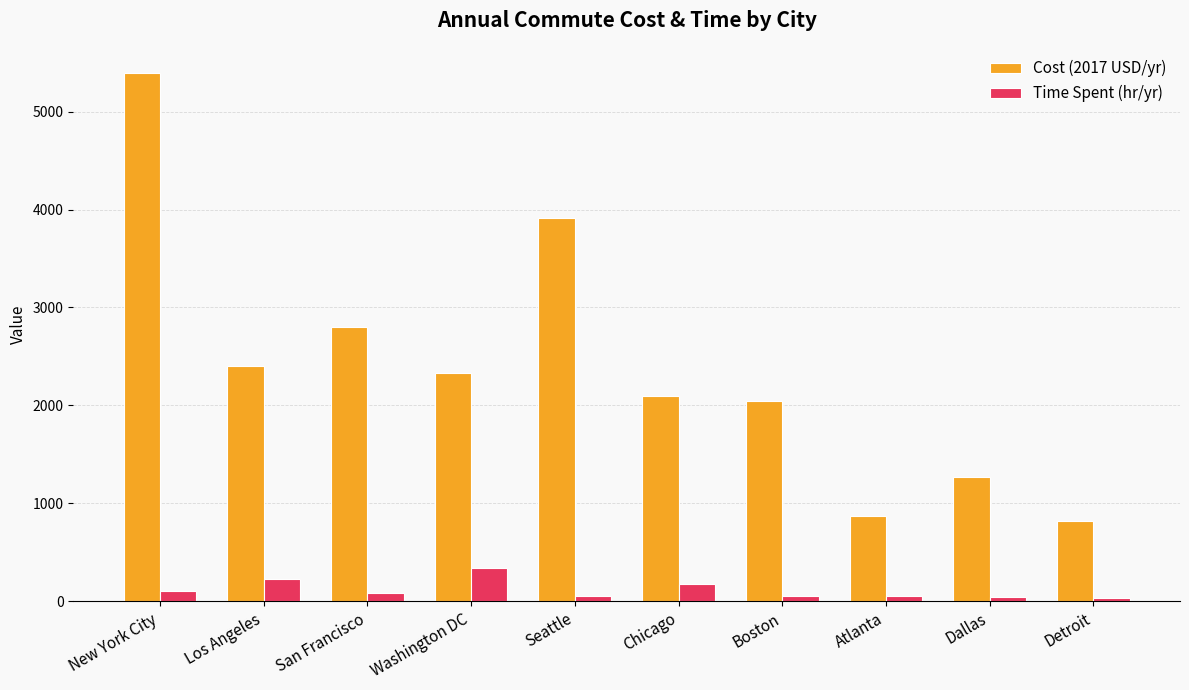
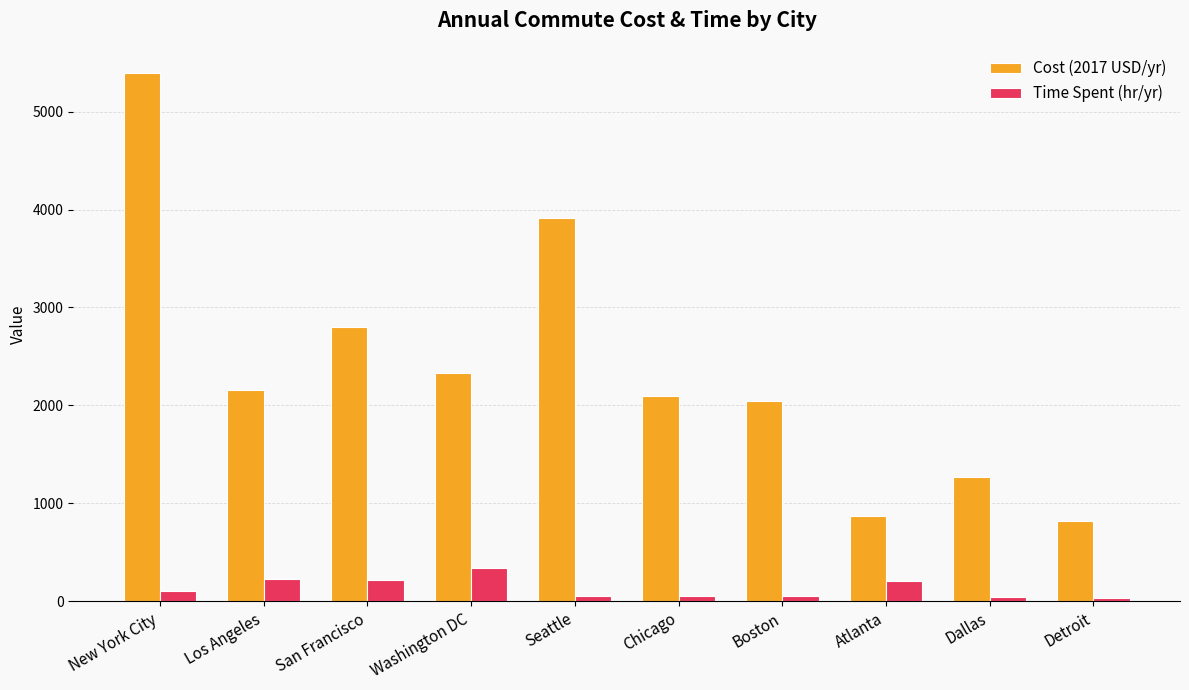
Cost (2017 USD/yr), Los Angeles: 2400 -> 2200
Time Spent (hr/yr), San Francisco: 100 -> 200
Time Spent (hr/yr), Chicago: 200 -> 100
Time Spent (hr/yr), Atlanta: 100 -> 200
